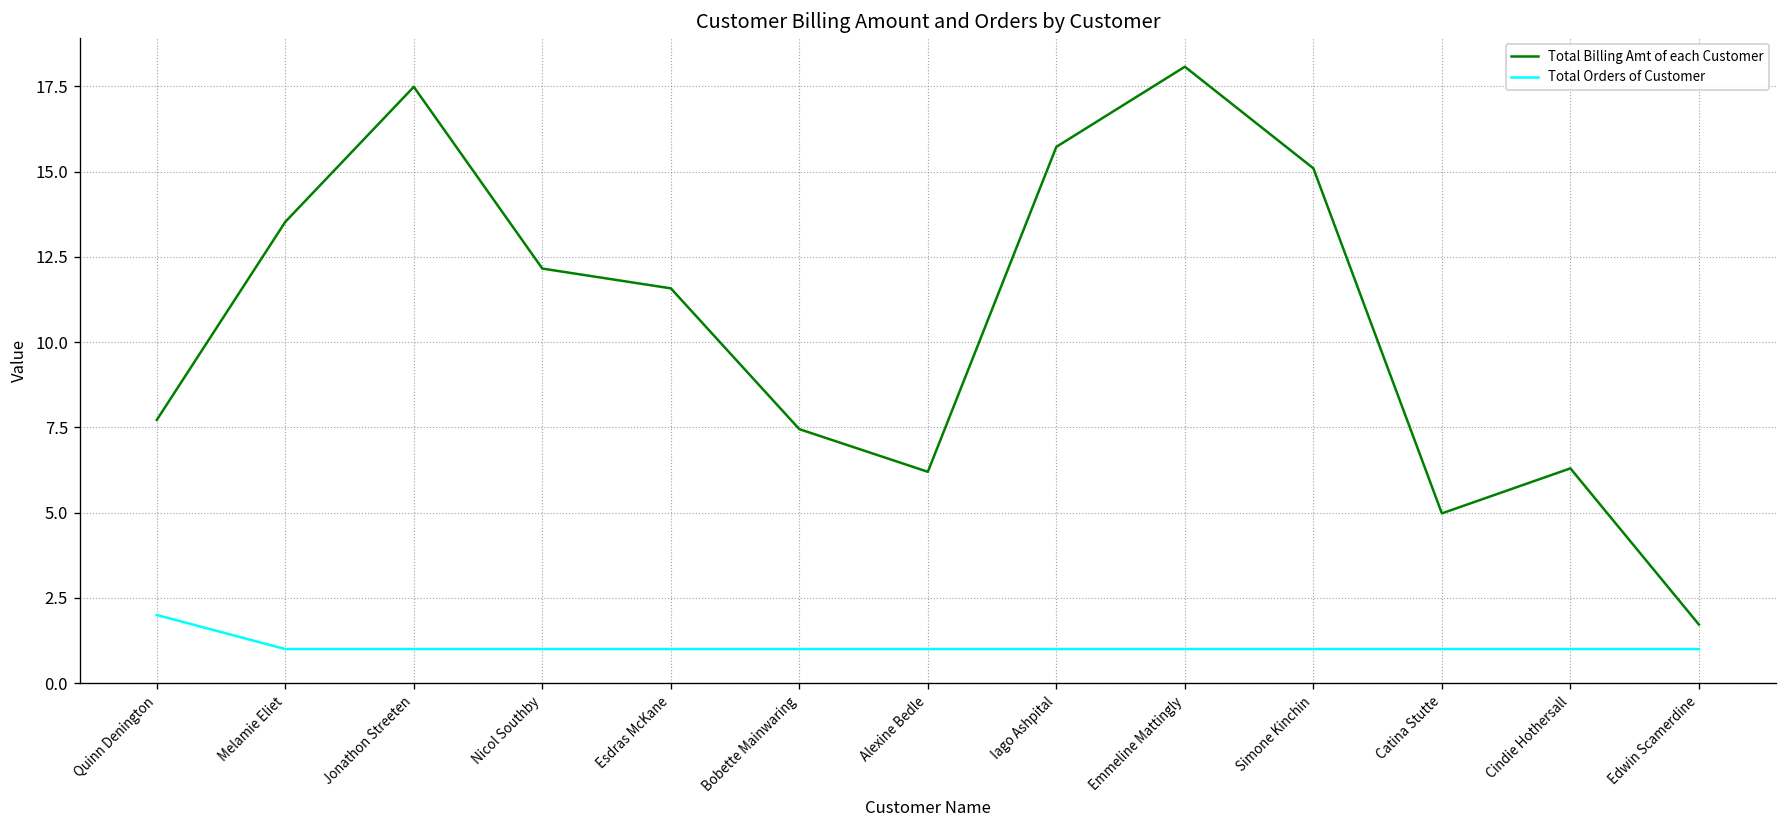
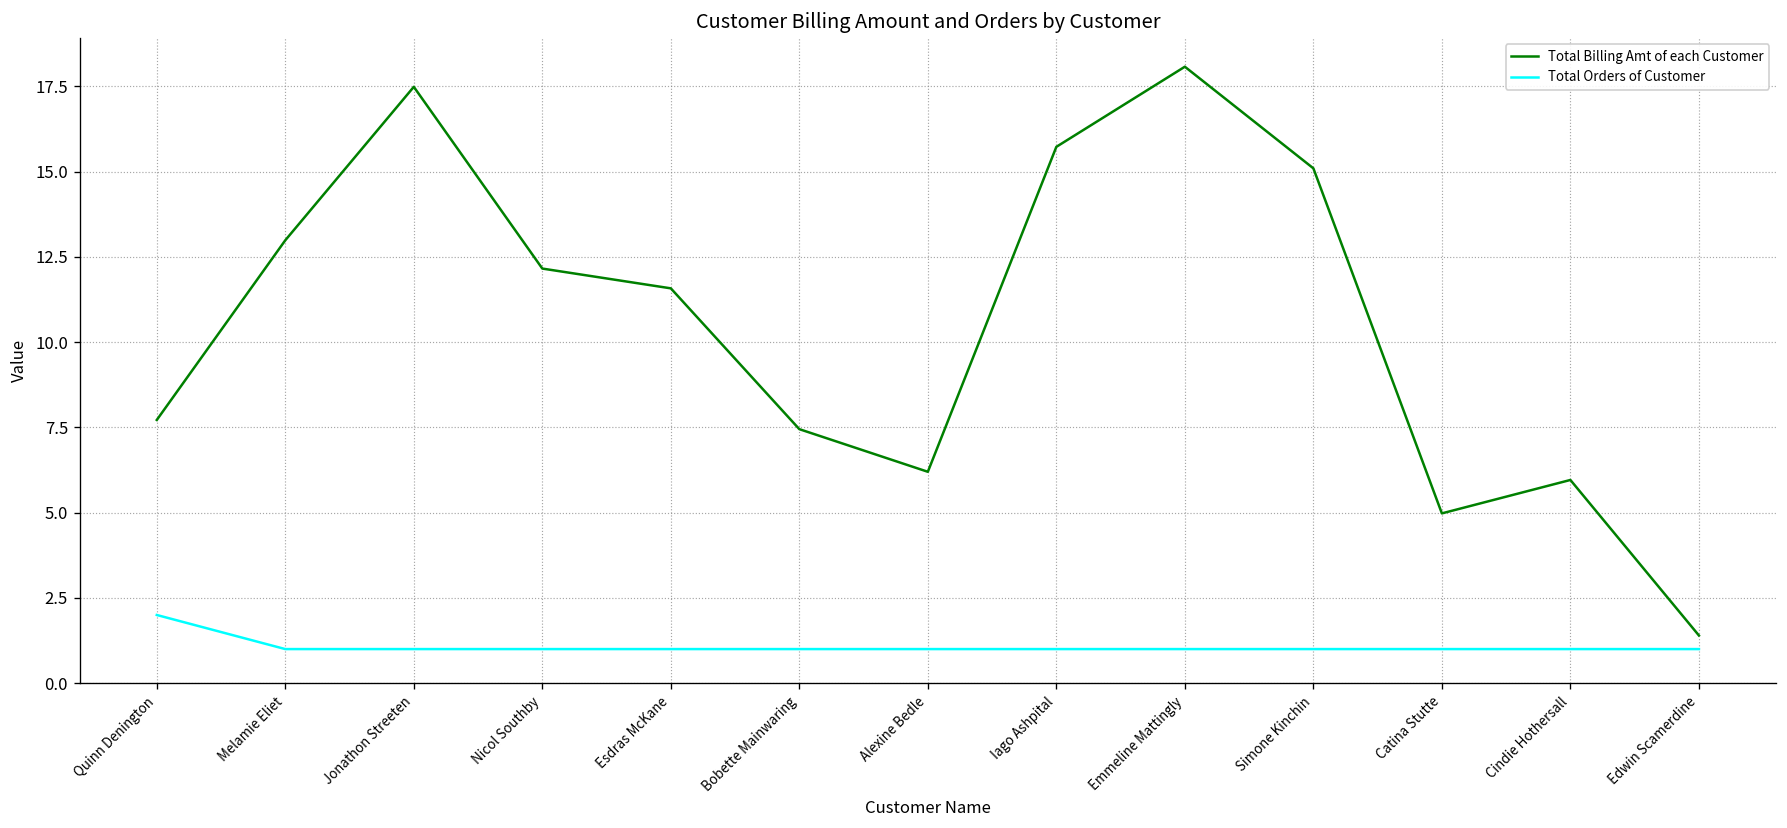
Total Billing Amt of each Customer, Melamie Eliet: 13.5 -> 13.0
Total Billing Amt of each Customer, Cindie Hothersall: 6.3 -> 6.0
Total Billing Amt of each Customer, Edwin Scamerdine: 1.7 -> 1.4
